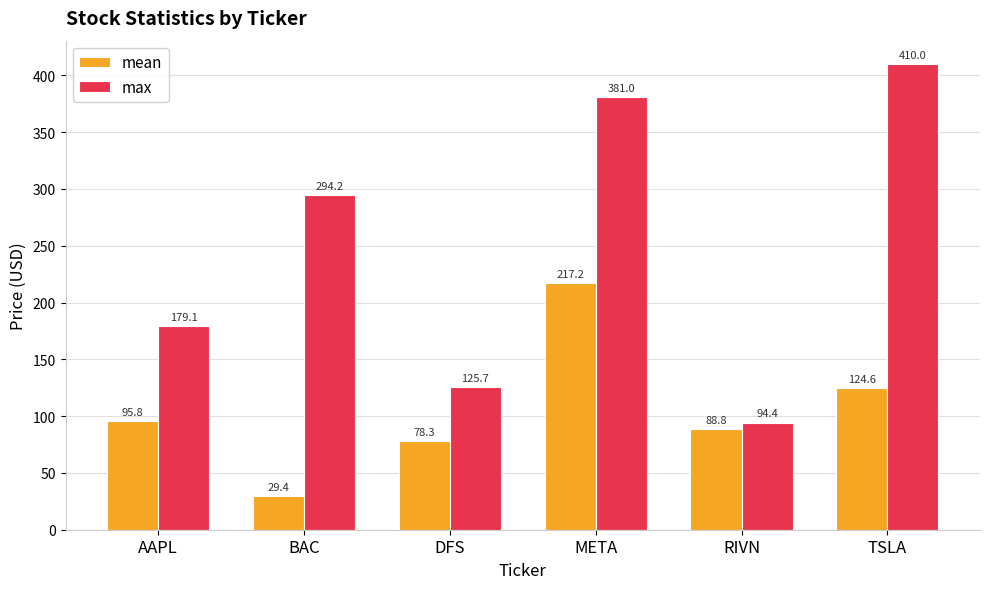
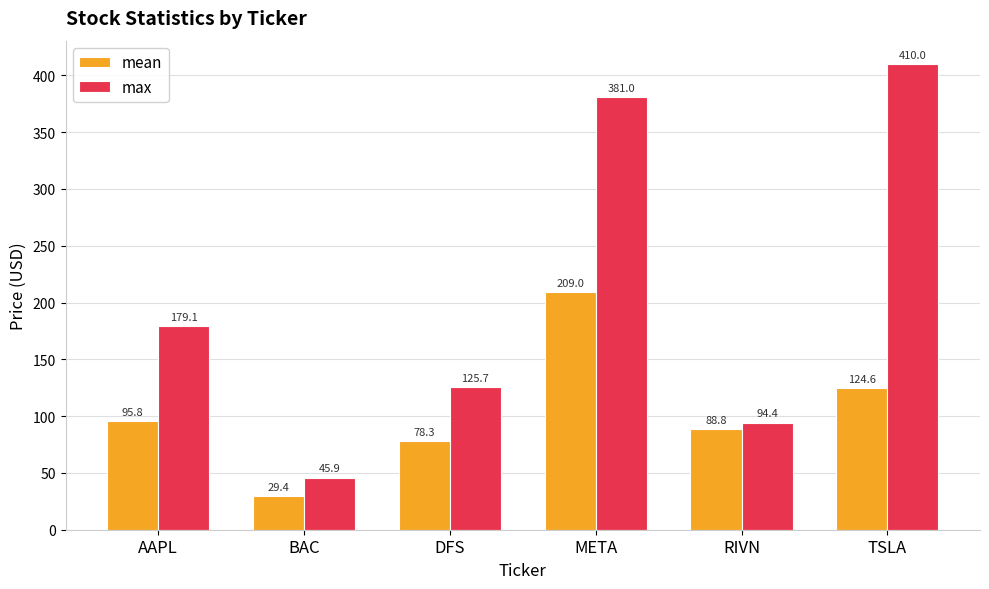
max, BAC: 294.2 -> 45.9
mean, META: 217.2 -> 209.0
